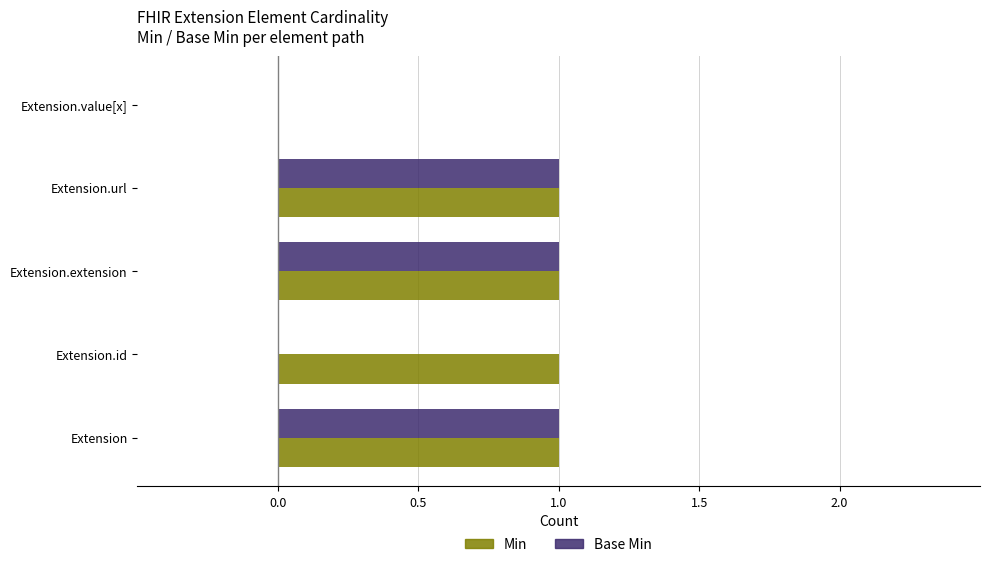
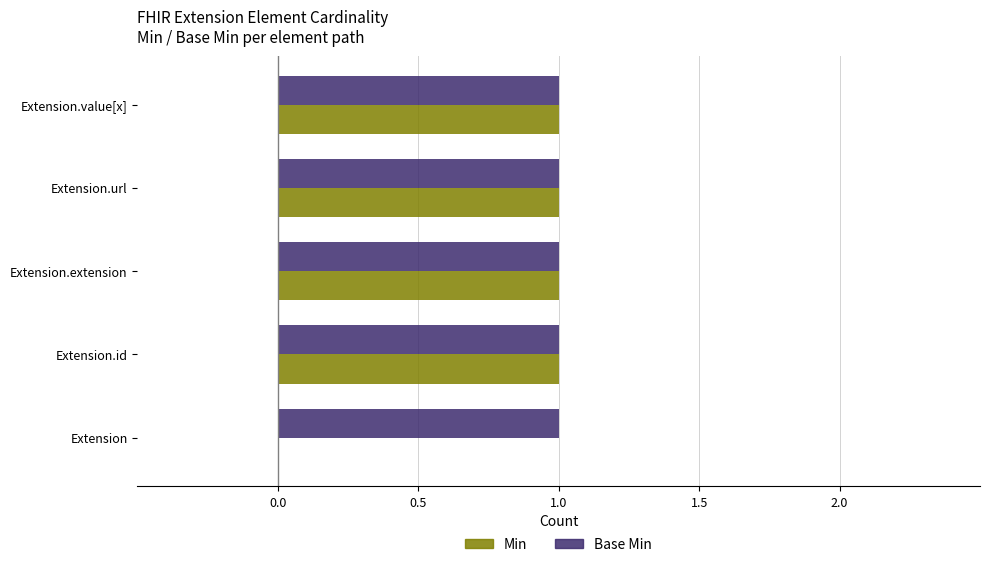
Base Min, Extension.value[x]: 0 -> 1
Min, Extension.value[x]: 0 -> 1
Base Min, Extension.id: 0 -> 1
Min, Extension: 1 -> 0
